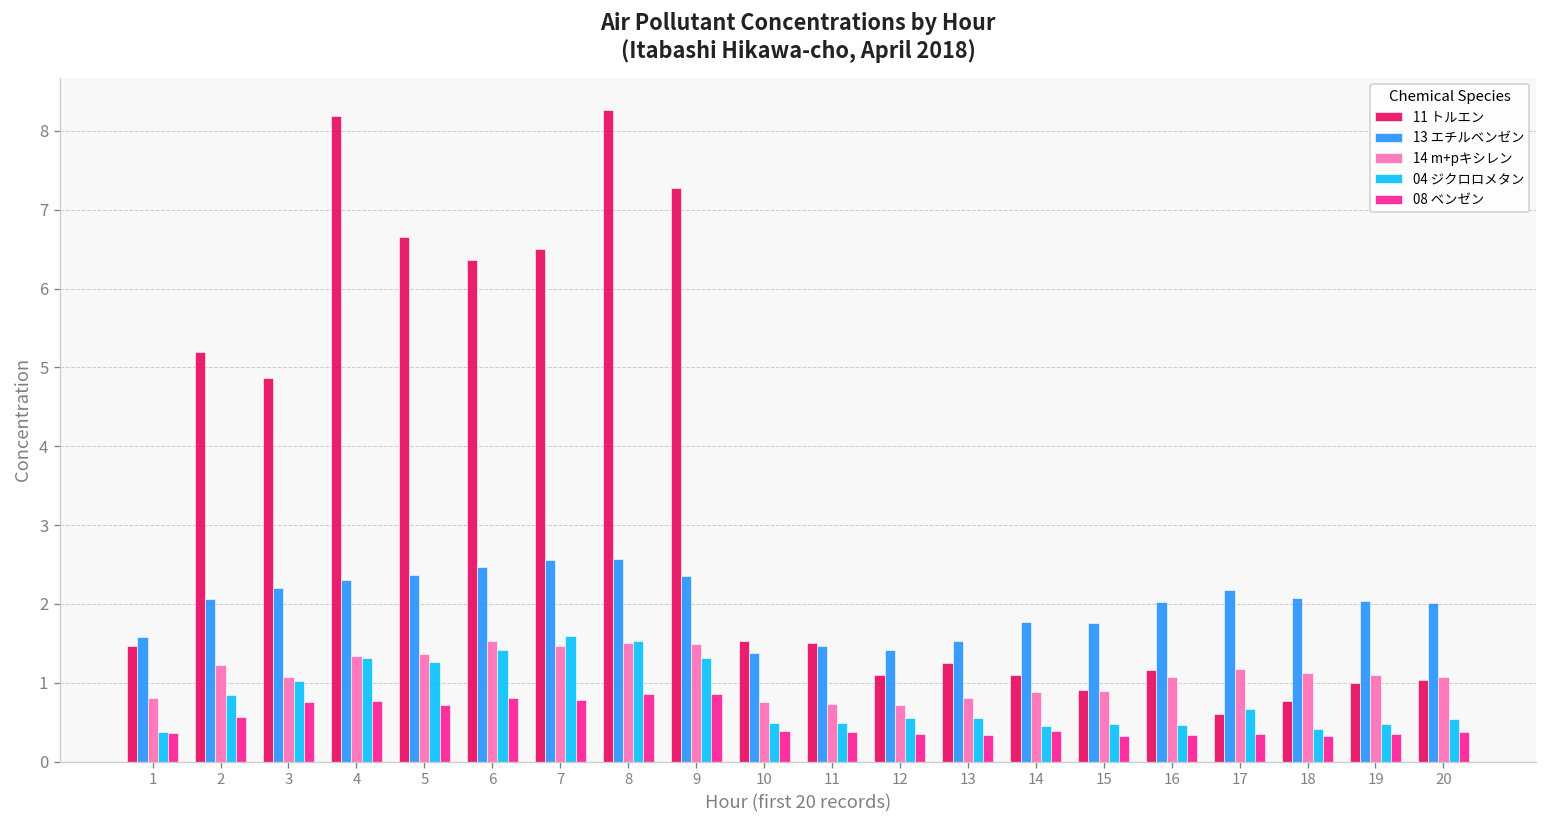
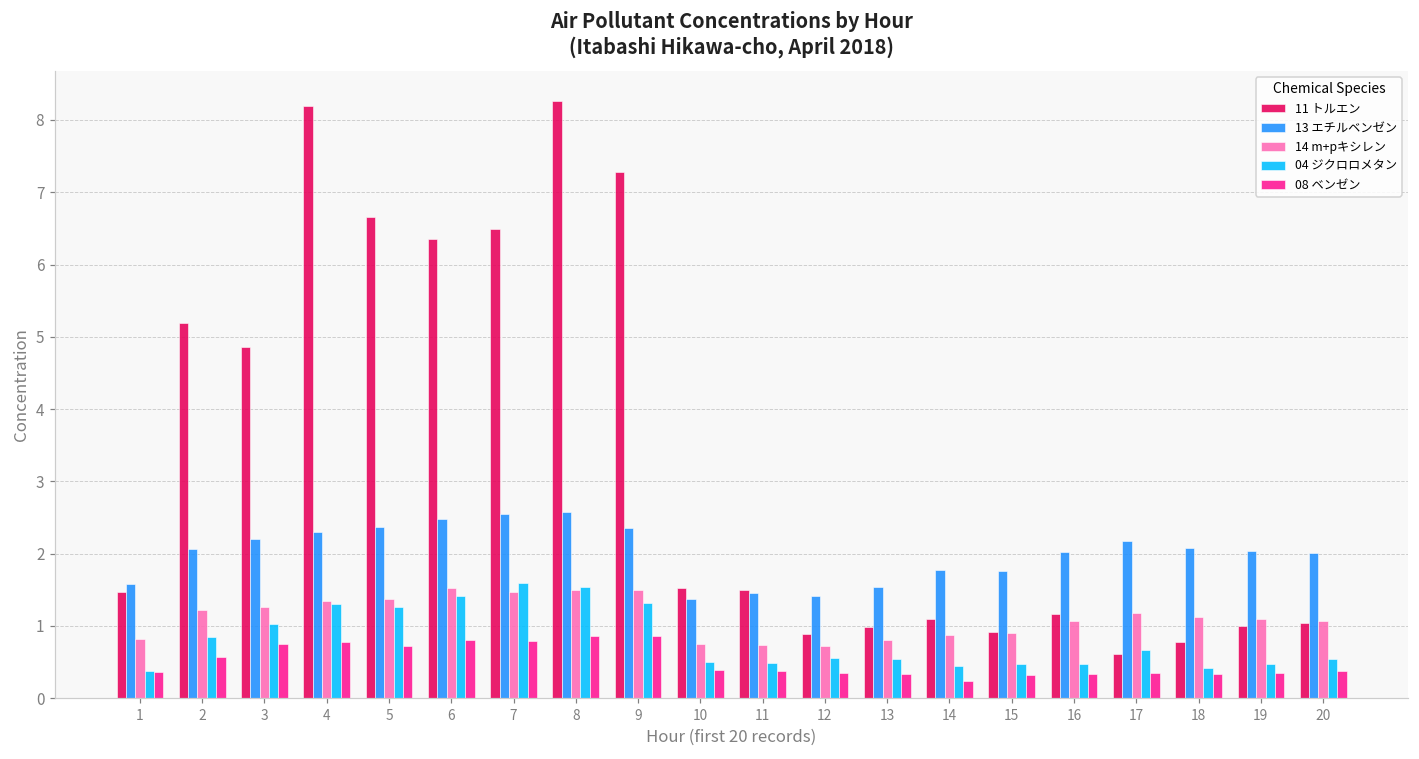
14 m+pキシレン, 3: 1.1 -> 1.3
11 トルエン, 12: 1.1 -> 0.9
11 トルエン, 13: 1.3 -> 1.0
08 ベンゼン, 14: 0.4 -> 0.2
